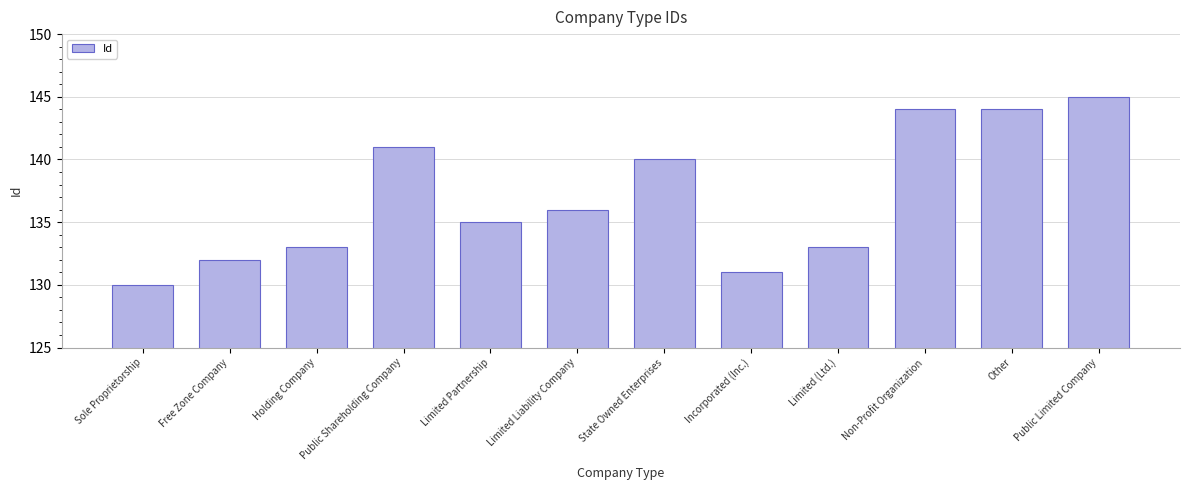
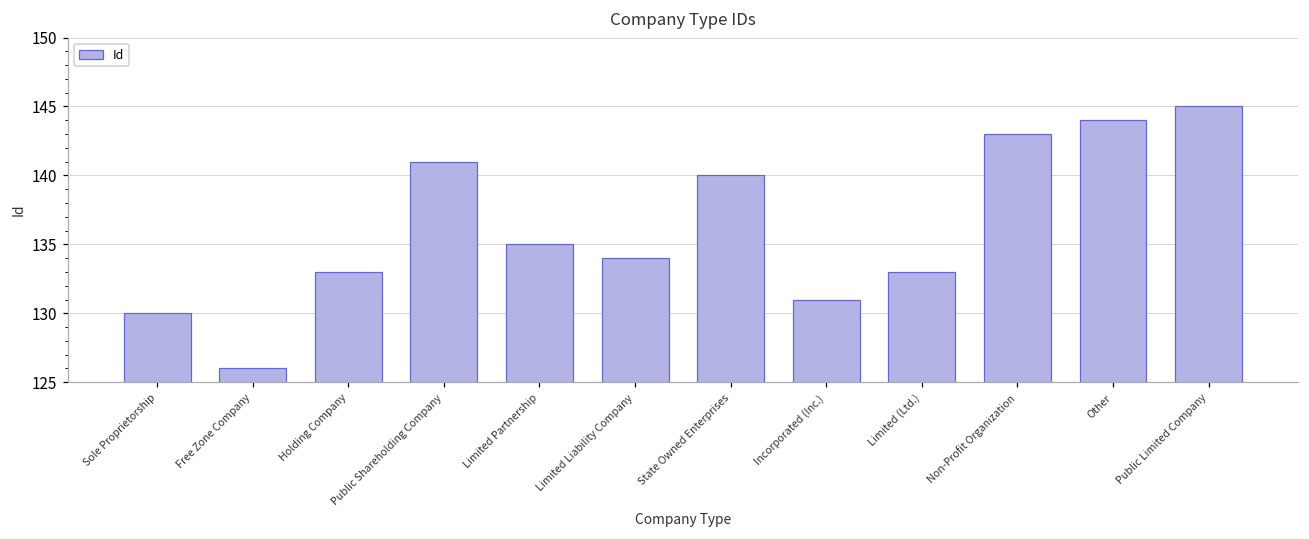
Free Zone Company: 132 -> 126
Limited Liability Company: 136 -> 134
Non-Profit Organization: 144 -> 143
